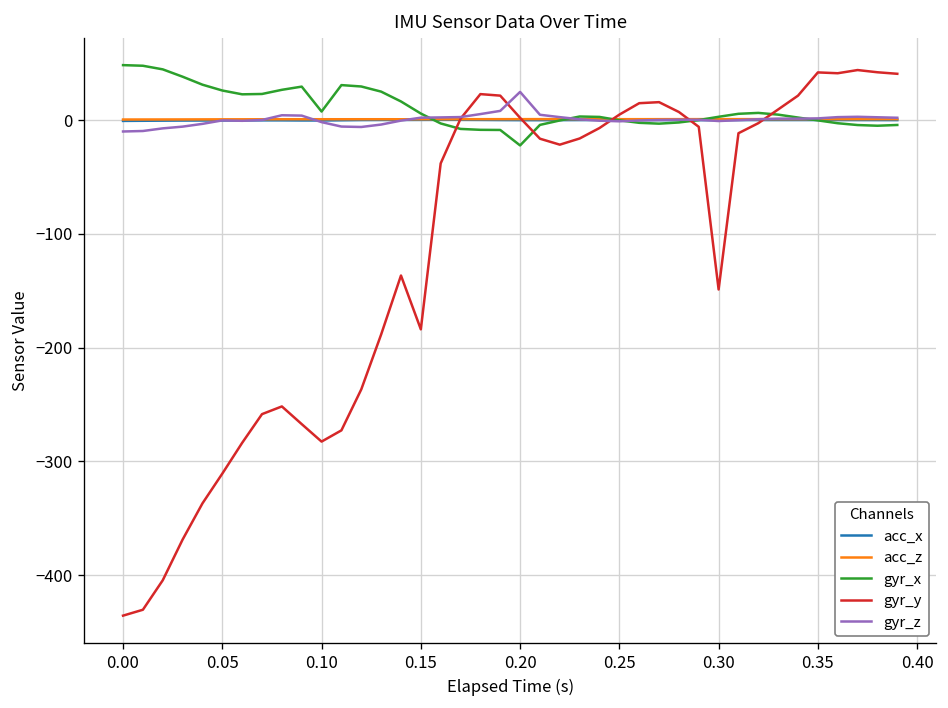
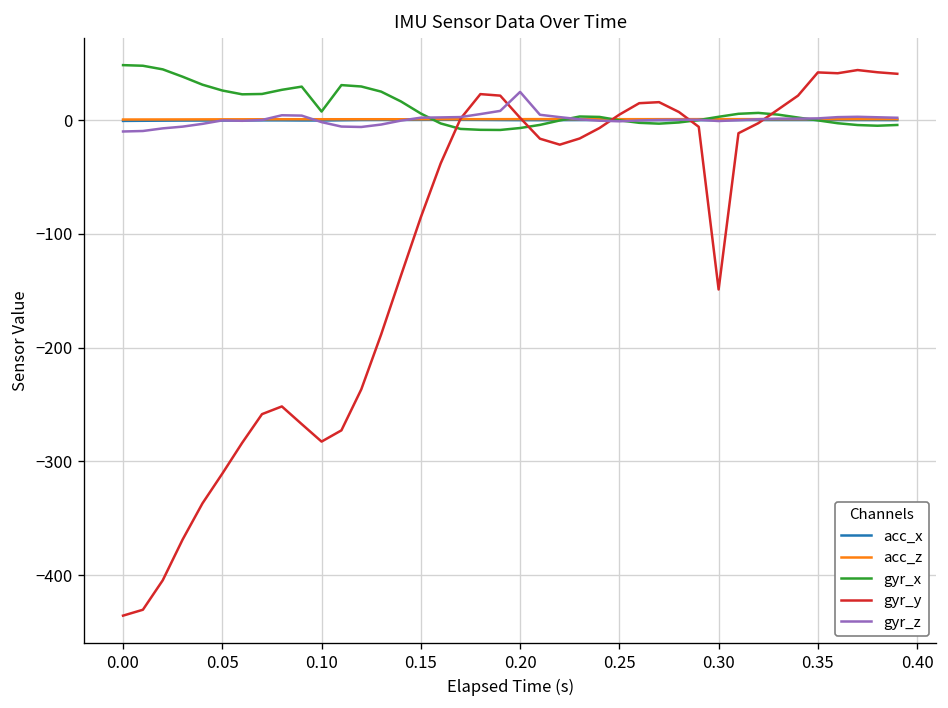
gyr_y, 0.15: -180 -> -90
gyr_x, 0.20: -20 -> -10
